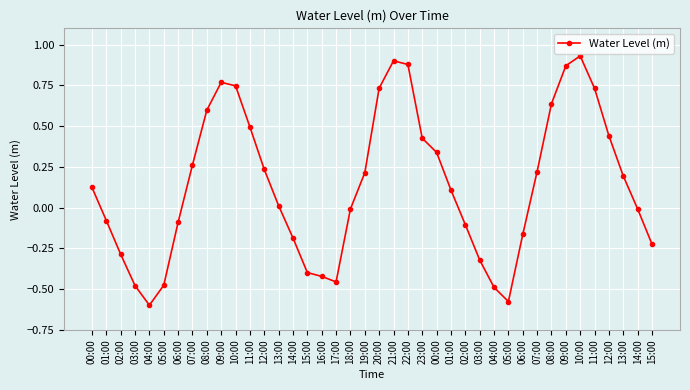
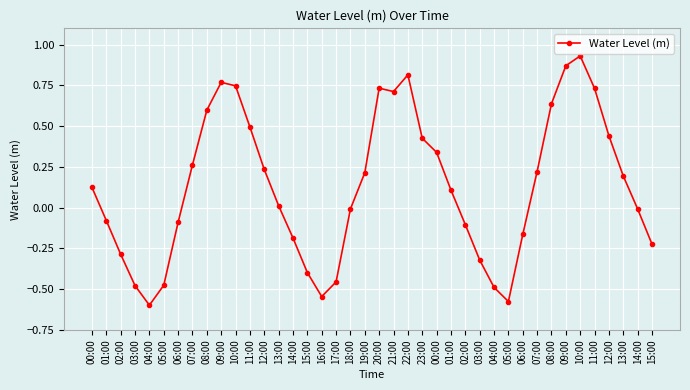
16:00: -0.42 -> -0.55
21:00: 0.90 -> 0.71
22:00: 0.88 -> 0.81
